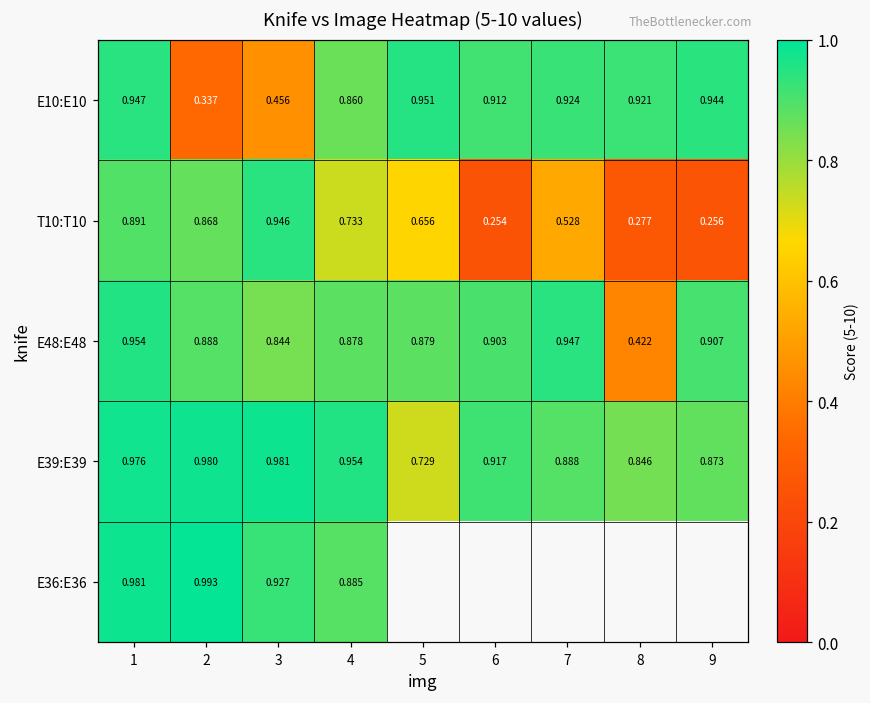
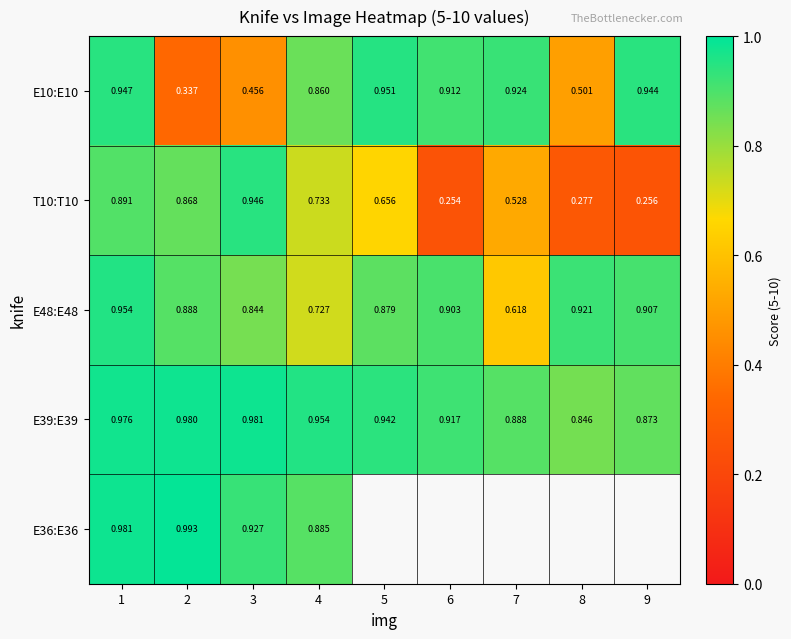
E10:E10, 8: 0.921 -> 0.501
E48:E48, 4: 0.878 -> 0.727
E48:E48, 7: 0.947 -> 0.618
E48:E48, 8: 0.422 -> 0.921
E39:E39, 5: 0.729 -> 0.942
